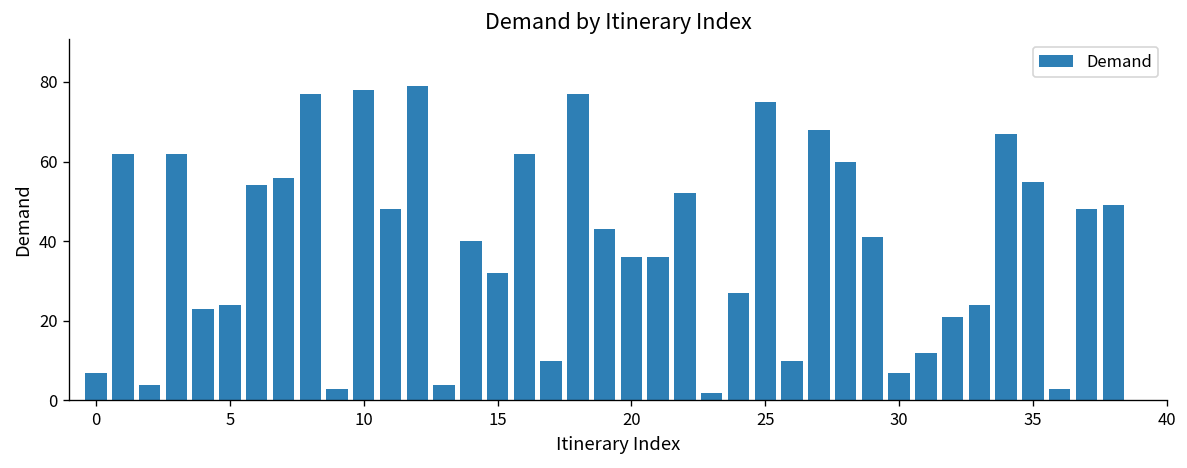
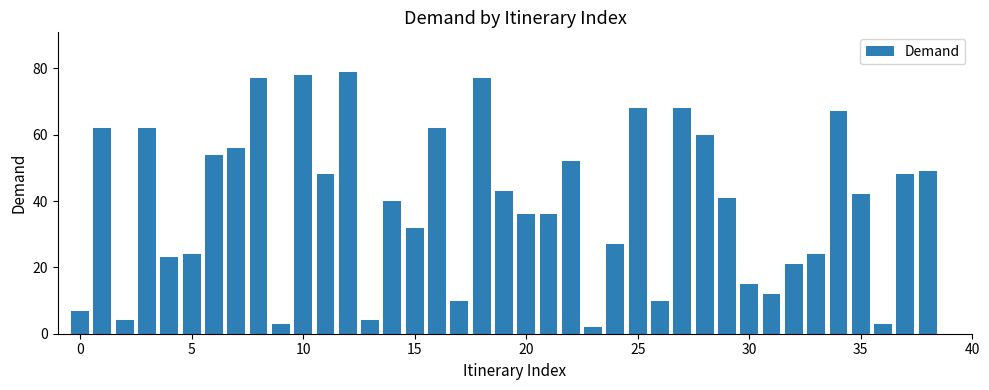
25: 75 -> 68
30: 7 -> 15
35: 55 -> 42
